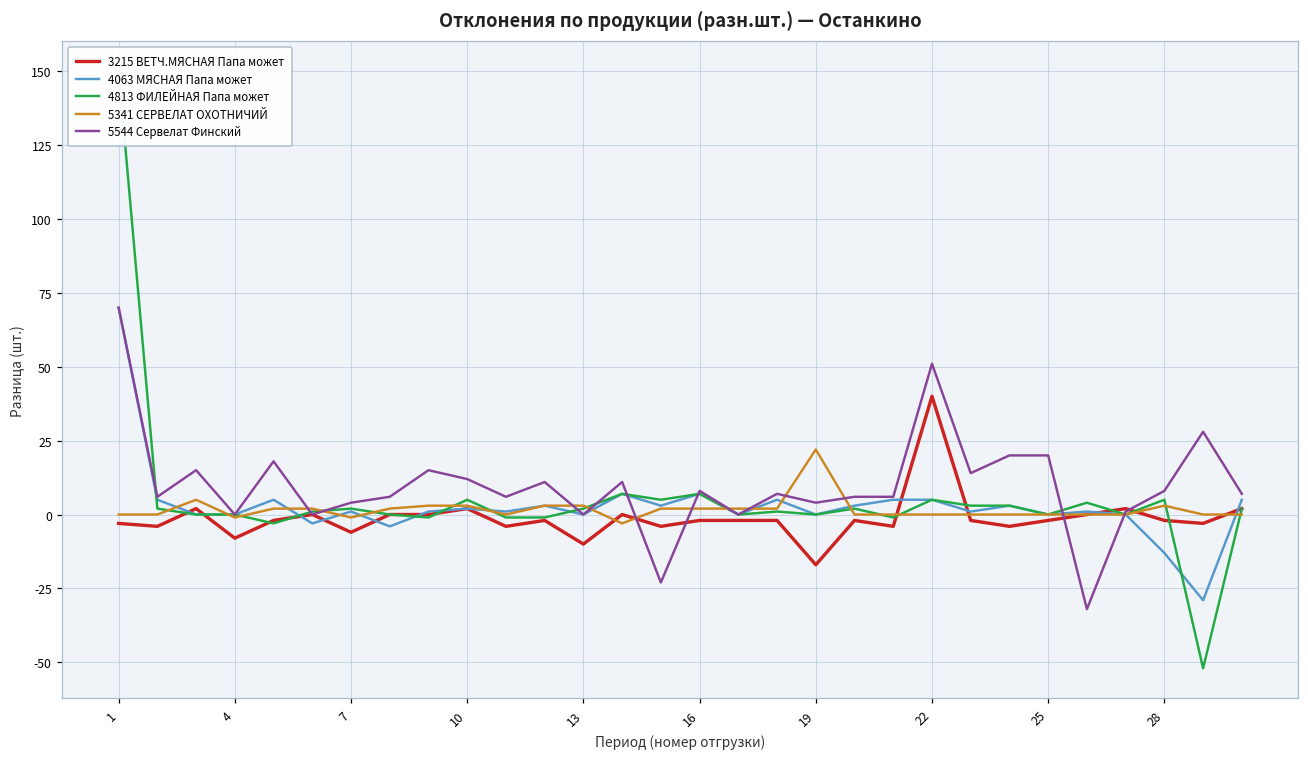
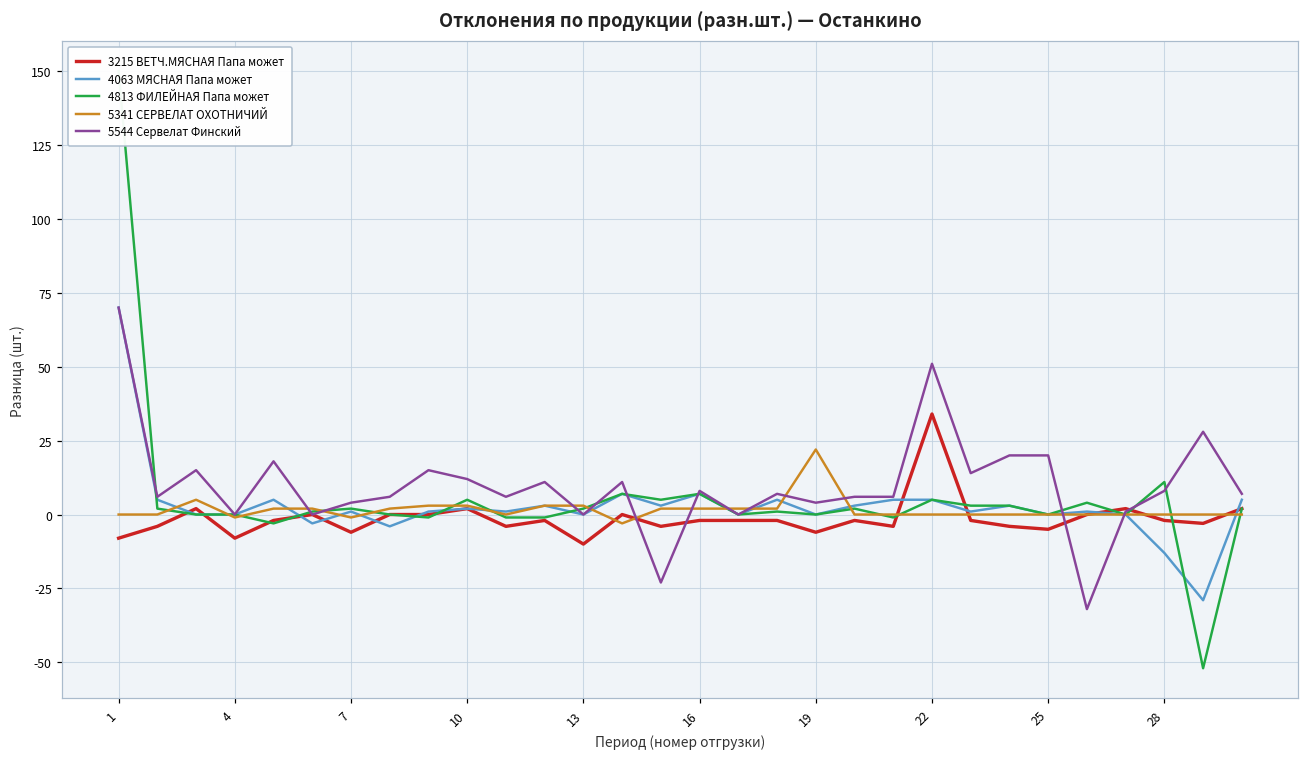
3215 ВЕТЧ.МЯСНАЯ Папа может, 1: -3 -> -8
3215 ВЕТЧ.МЯСНАЯ Папа может, 19: -17 -> -6
3215 ВЕТЧ.МЯСНАЯ Папа может, 22: 40 -> 34
3215 ВЕТЧ.МЯСНАЯ Папа может, 25: -2 -> -5
4813 ФИЛЕЙНАЯ Папа может, 28: 5 -> 11
5341 СЕРВЕЛАТ ОХОТНИЧИЙ, 28: 3 -> 0
